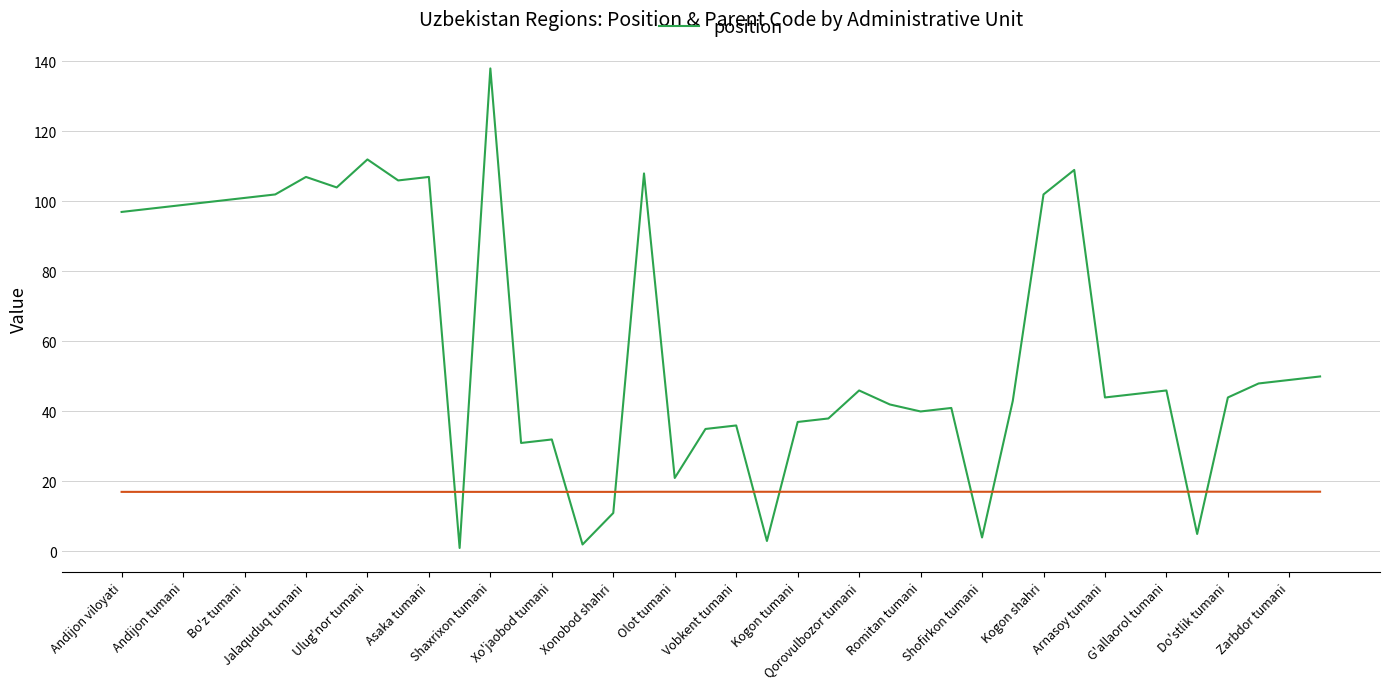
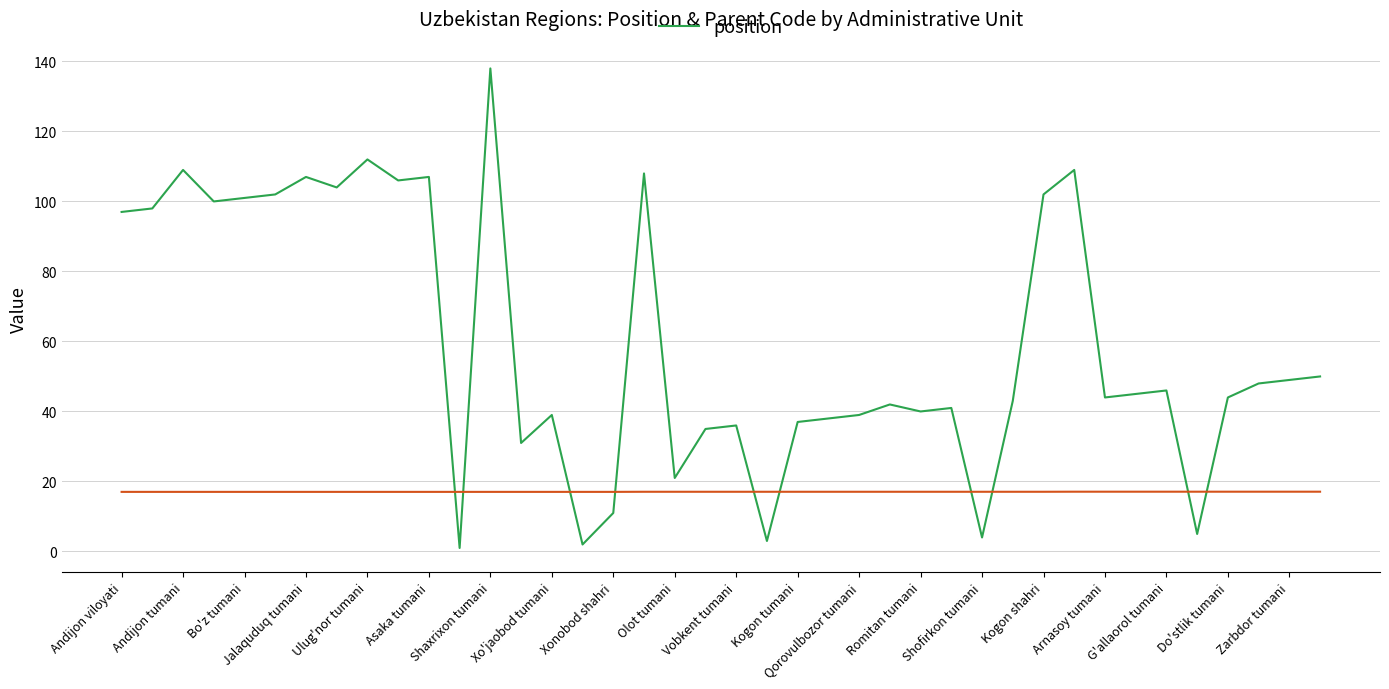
position, Andijon tumani: 99 -> 109
position, Xo'jaobod tumani: 32 -> 39
position, Qorovulbozor tumani: 46 -> 39
